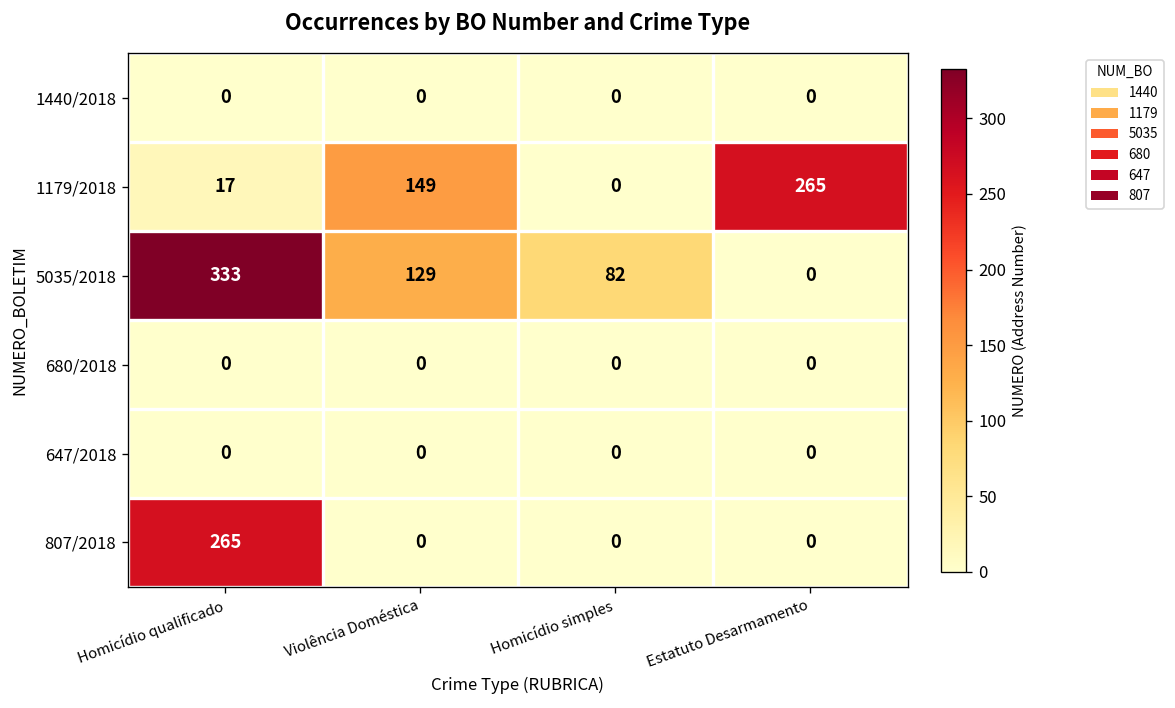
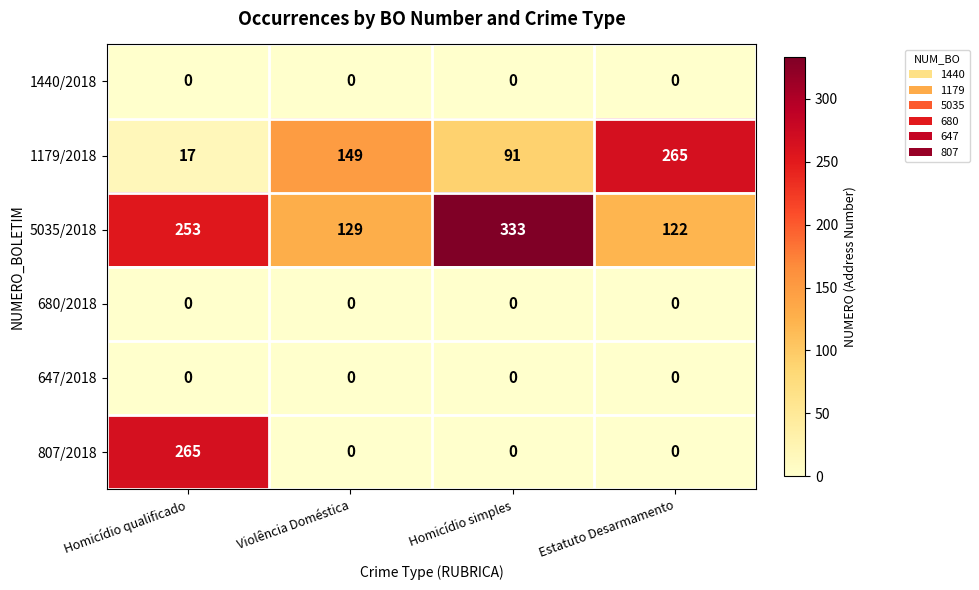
1179/2018, Homicídio simples: 0 -> 91
5035/2018, Homicídio qualificado: 333 -> 253
5035/2018, Homicídio simples: 82 -> 333
5035/2018, Estatuto Desarmamento: 0 -> 122
